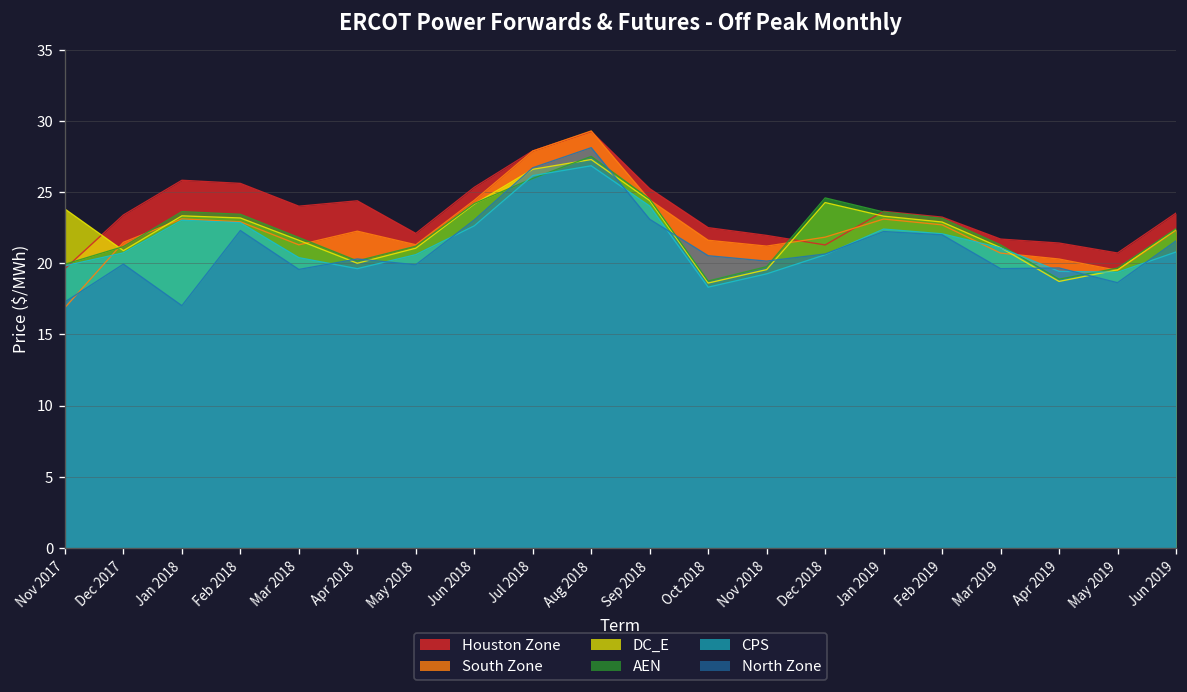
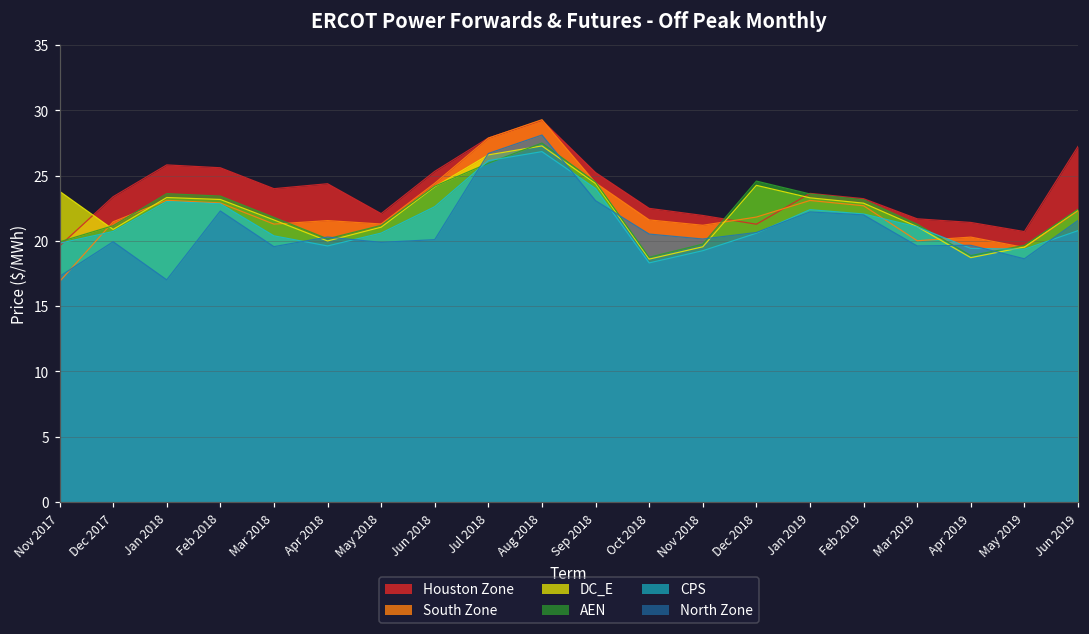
South Zone, Apr 2018: 22.3 -> 21.6
North Zone, Jun 2018: 23.0 -> 20.1
South Zone, Mar 2019: 20.7 -> 20.0
Houston Zone, Jun 2019: 23.5 -> 27.2
